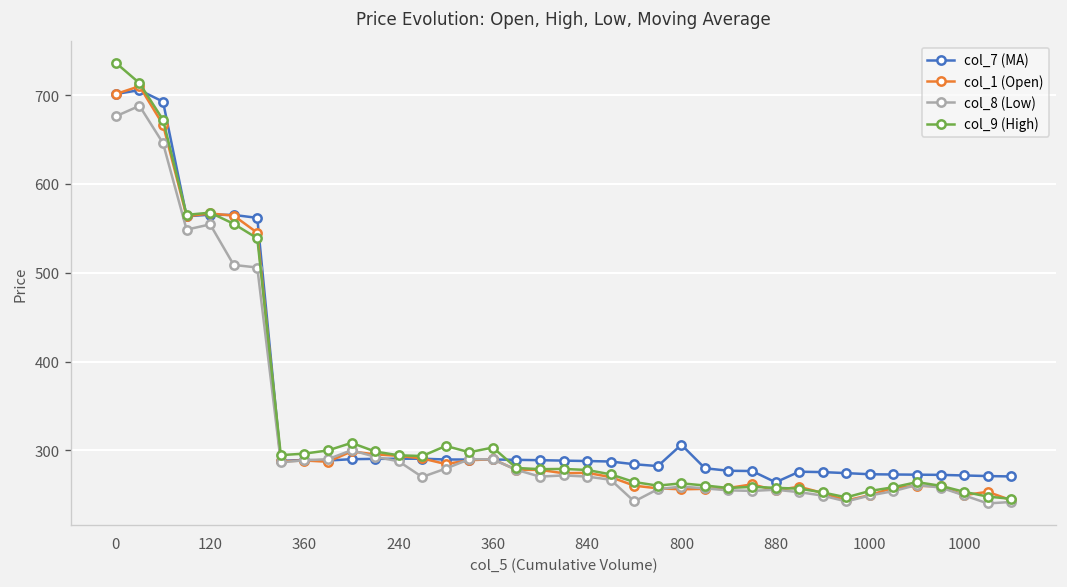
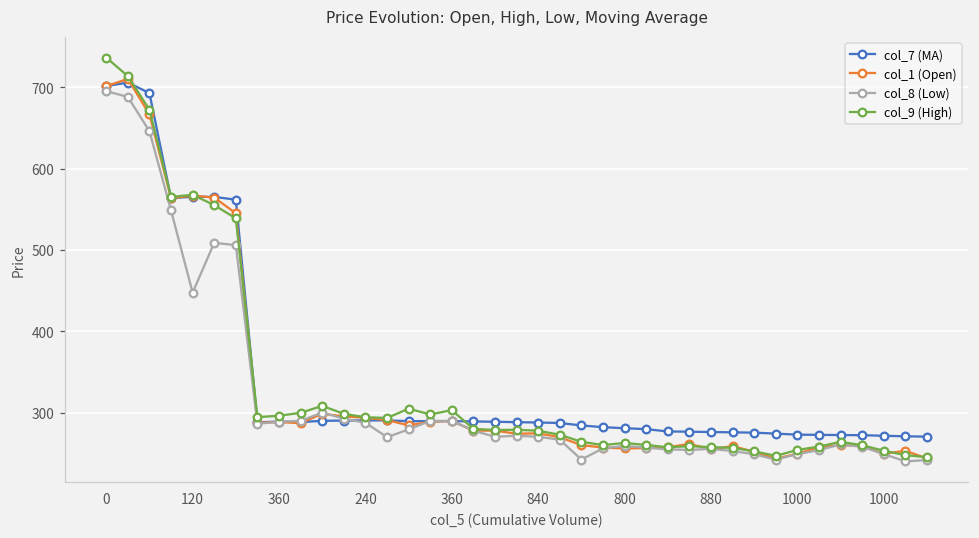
col_8 (Low), 0: 680 -> 700
col_8 (Low), 120: 550 -> 450
col_7 (MA), 800: 310 -> 280
col_7 (MA), 880: 260 -> 280
